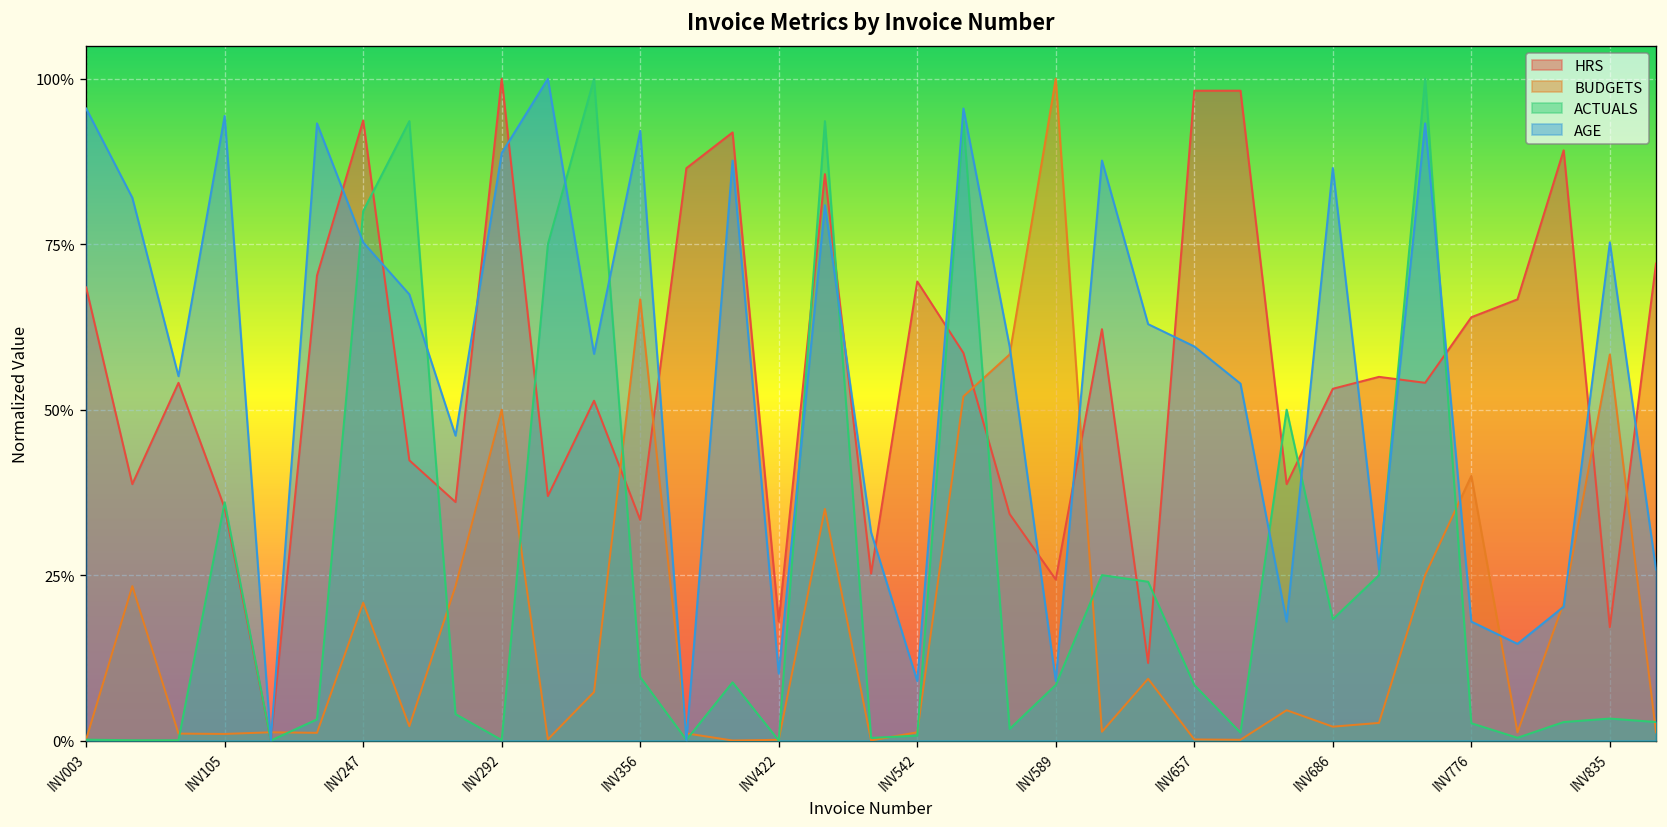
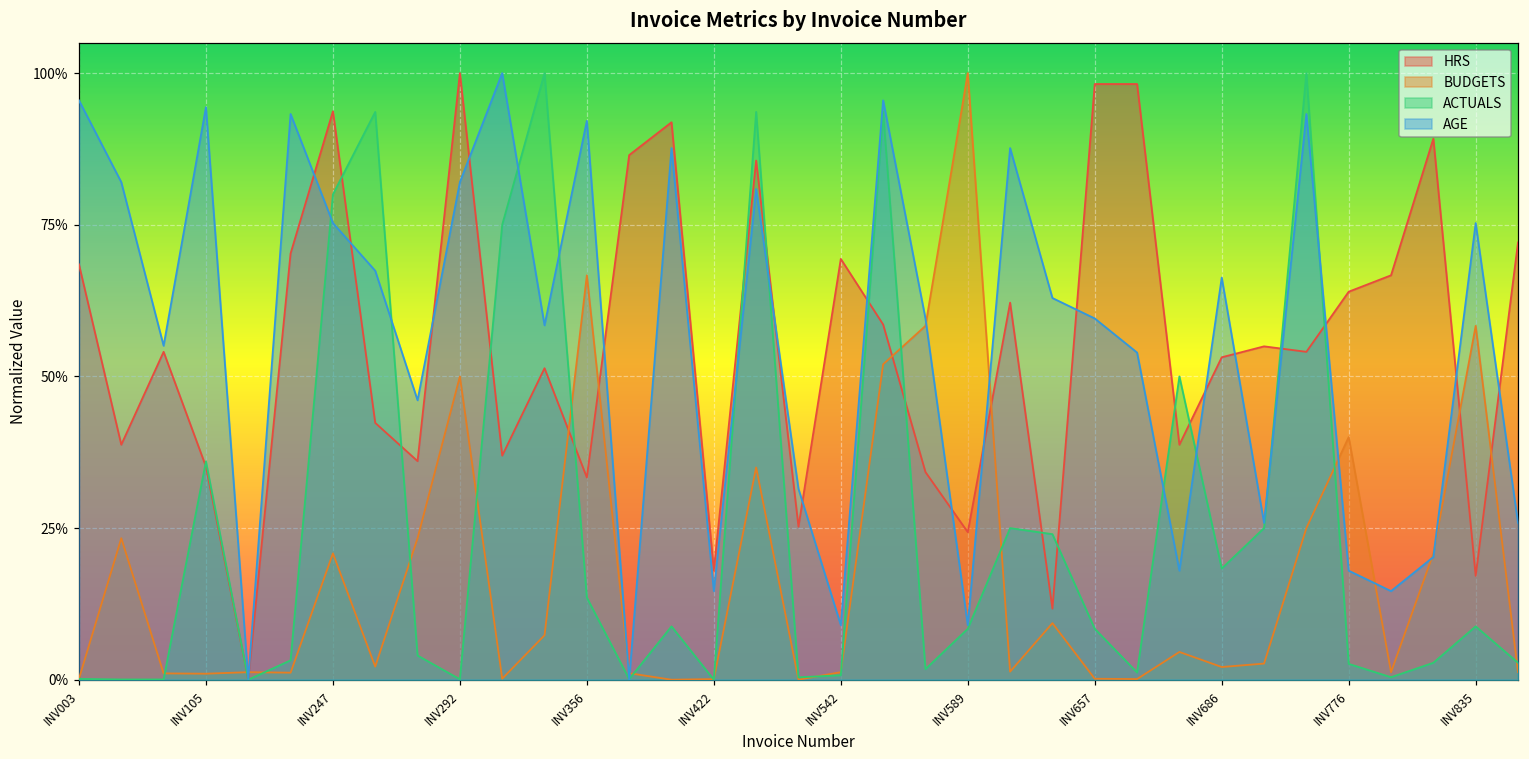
AGE, INV292: 89% -> 82%
ACTUALS, INV356: 10% -> 14%
AGE, INV422: 10% -> 15%
AGE, INV686: 87% -> 66%
ACTUALS, INV835: 3% -> 9%
